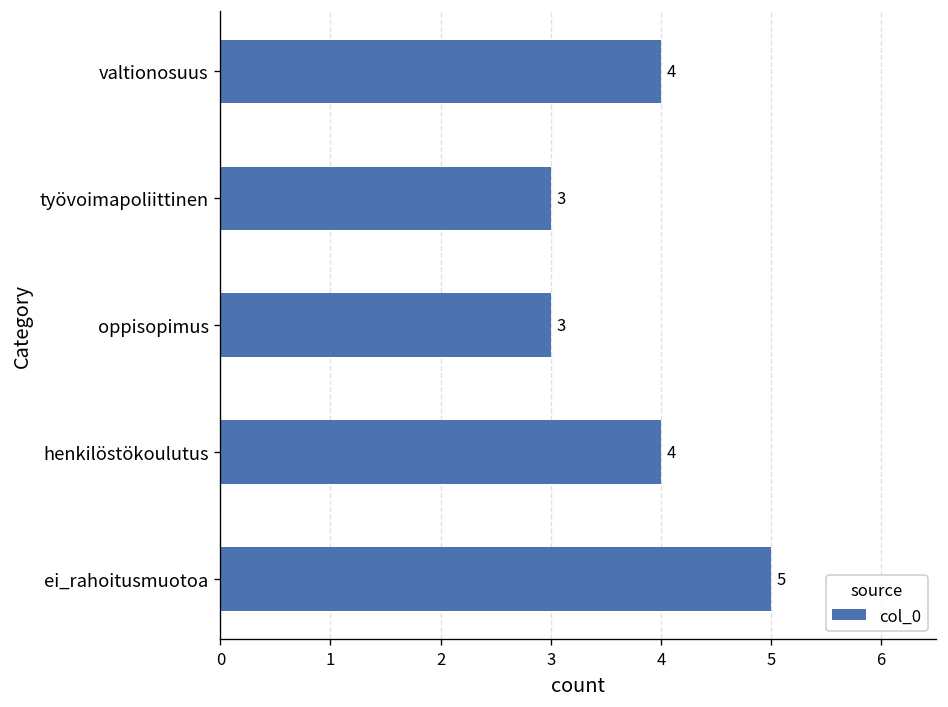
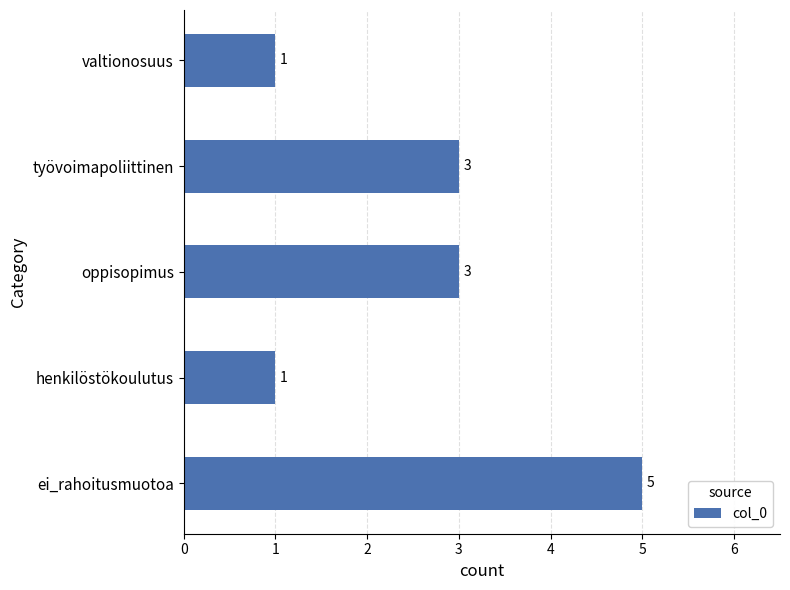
valtionosuus: 4 -> 1
henkilöstökoulutus: 4 -> 1
